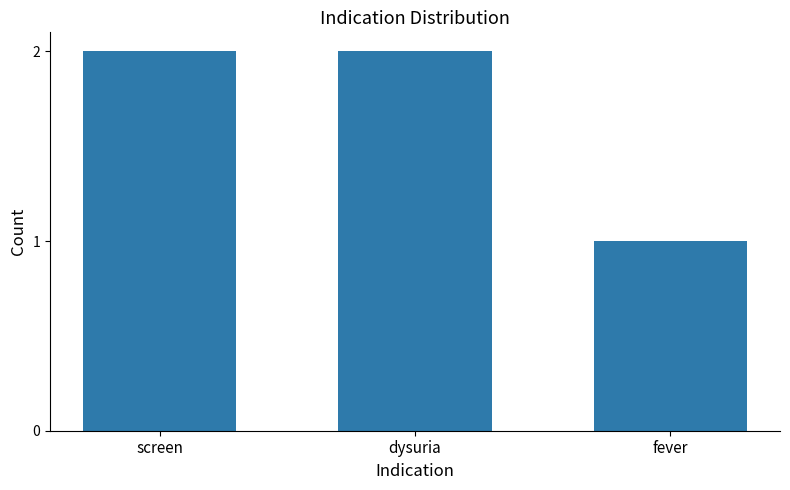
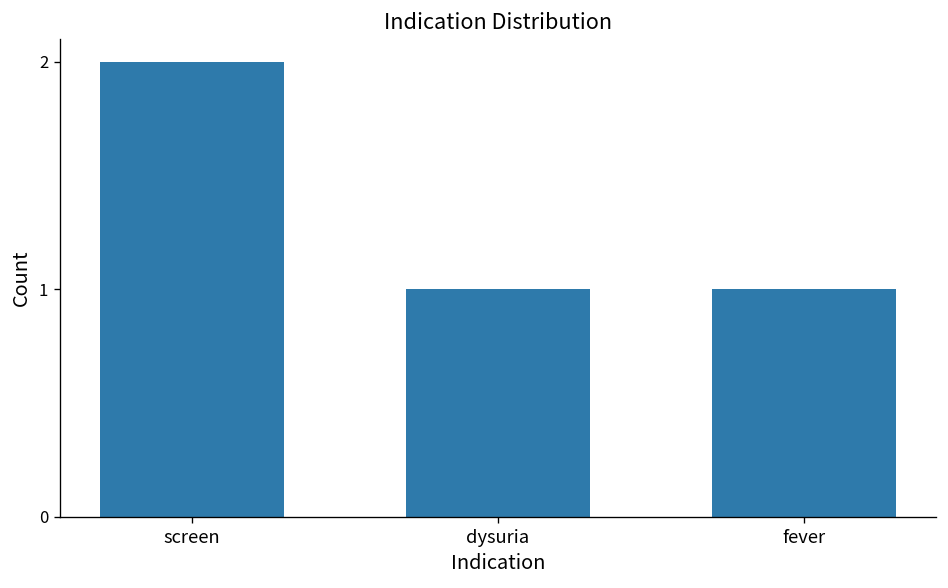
dysuria: 2 -> 1
